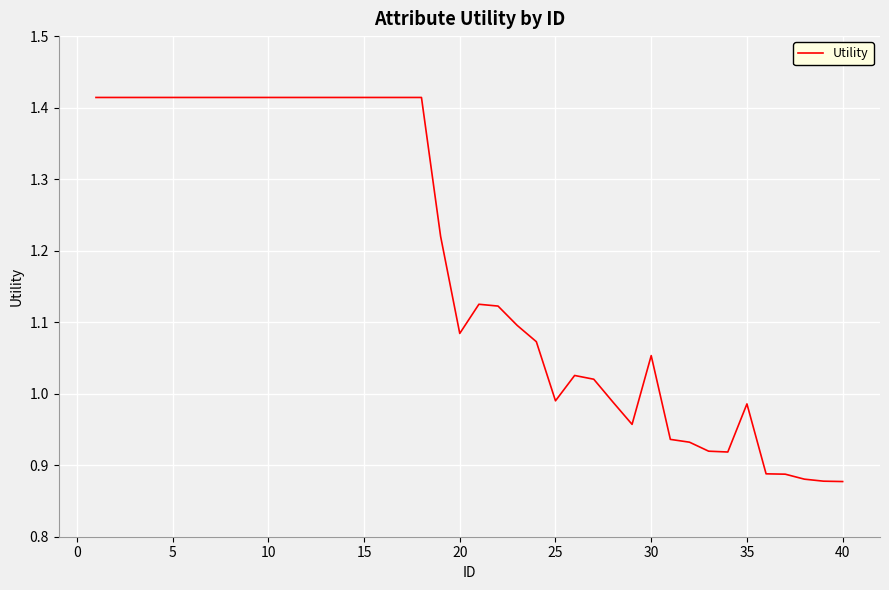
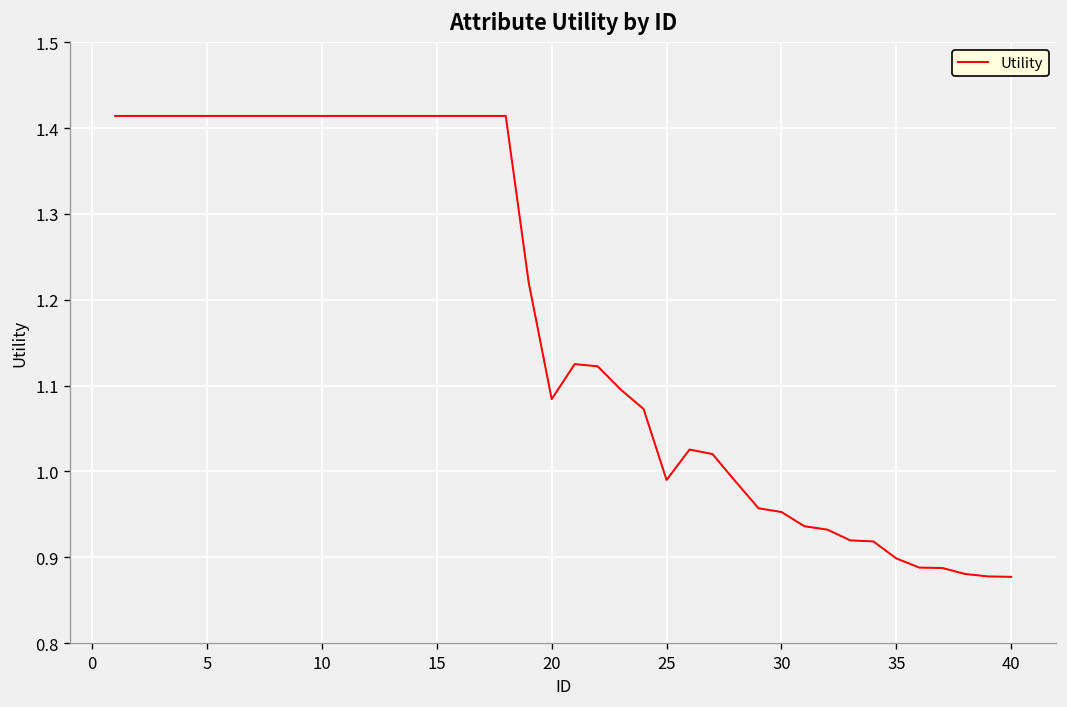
30: 1.05 -> 0.95
35: 0.99 -> 0.90
